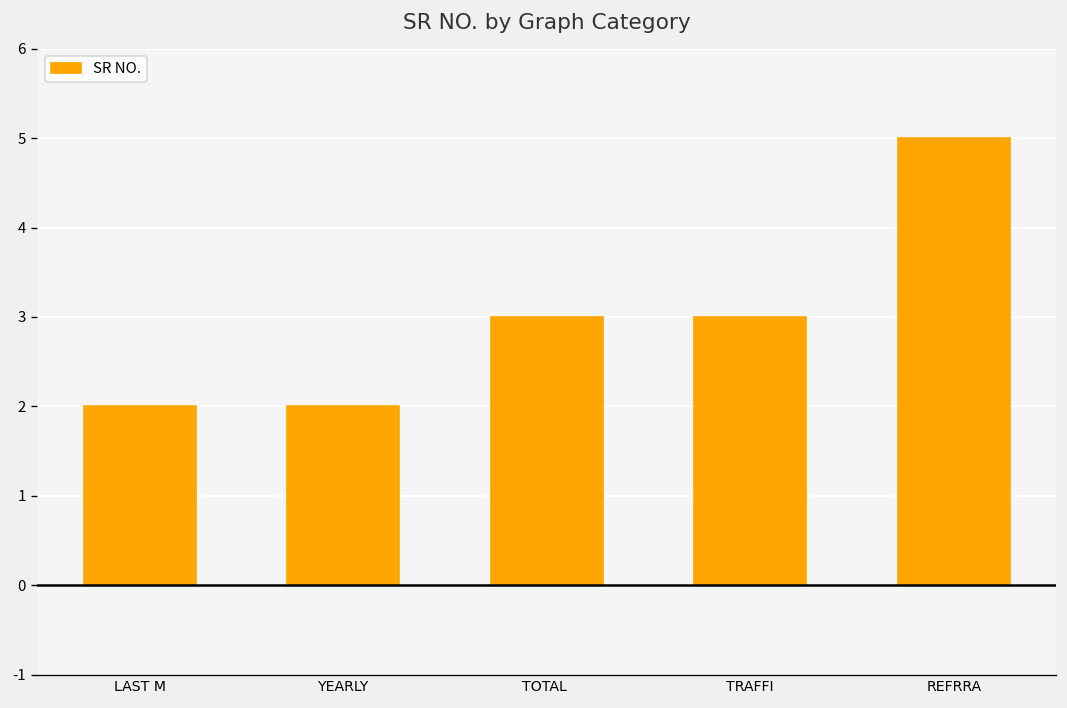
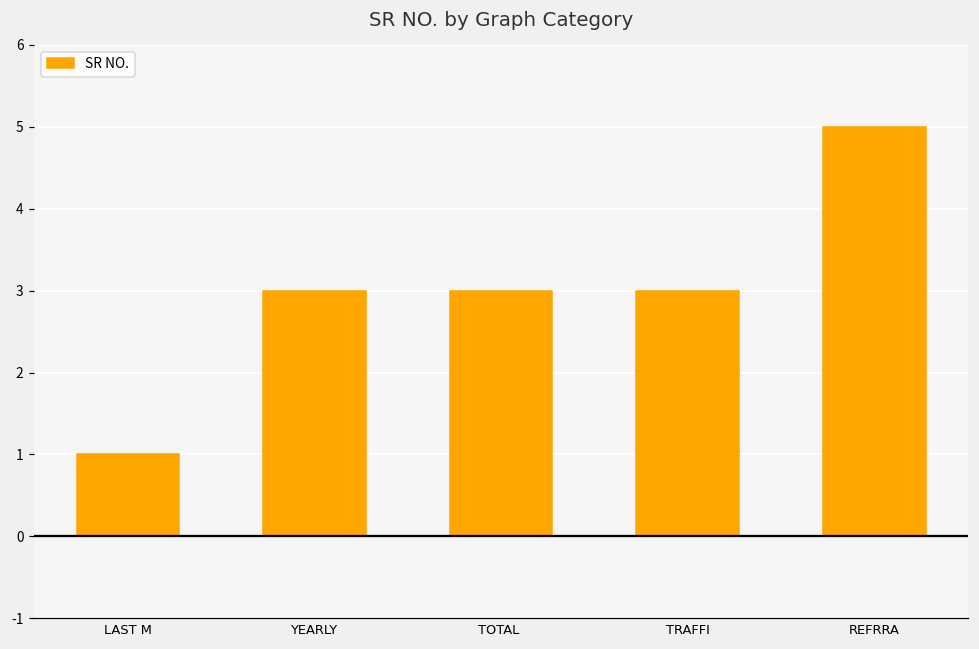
LAST M: 2 -> 1
YEARLY: 2 -> 3
